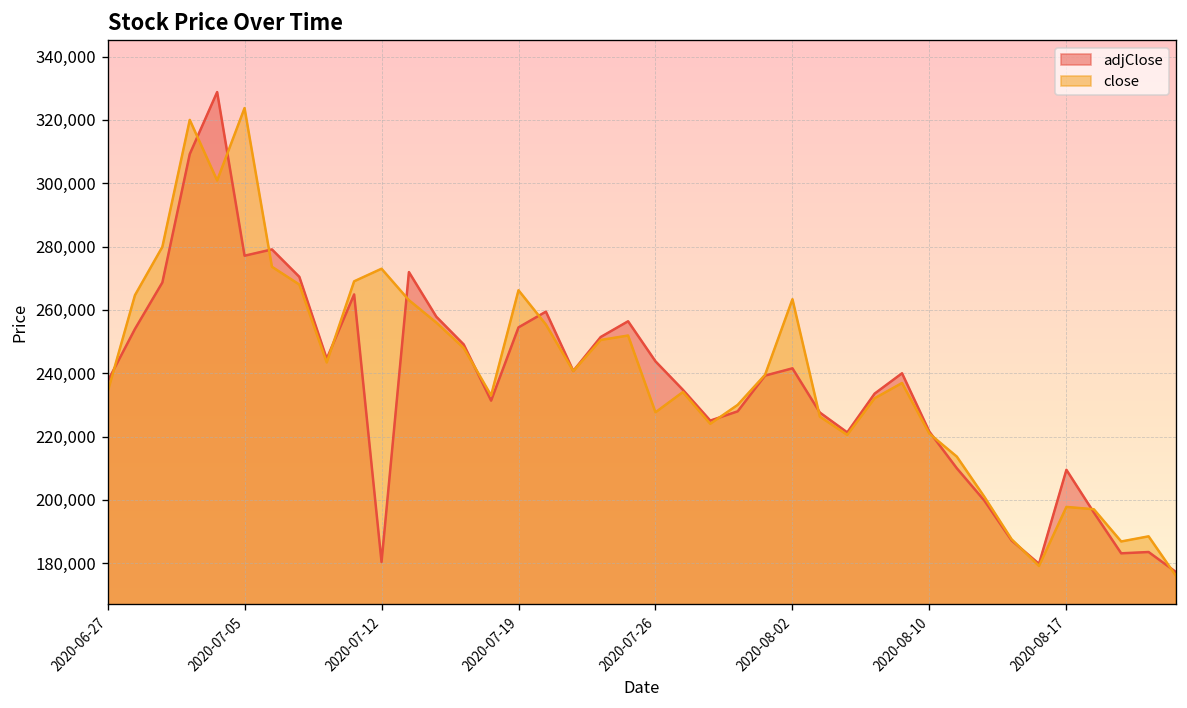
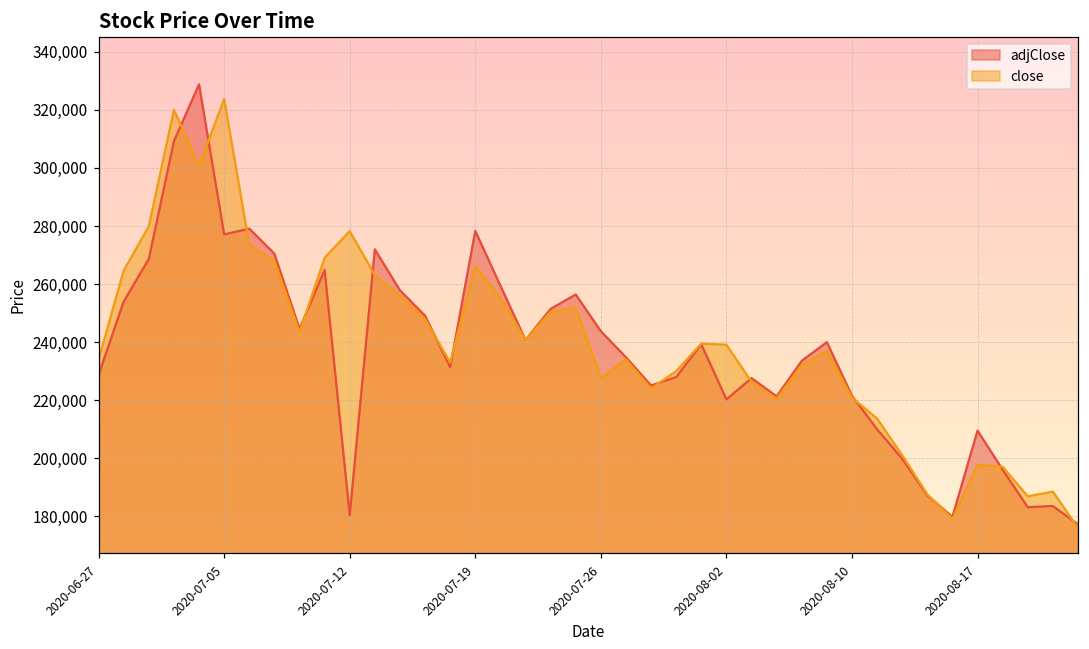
adjClose, 2020-06-27: 237,000 -> 229,000
close, 2020-07-12: 273,000 -> 278,000
adjClose, 2020-07-19: 254,000 -> 278,000
adjClose, 2020-08-02: 242,000 -> 220,000
close, 2020-08-02: 263,000 -> 239,000
